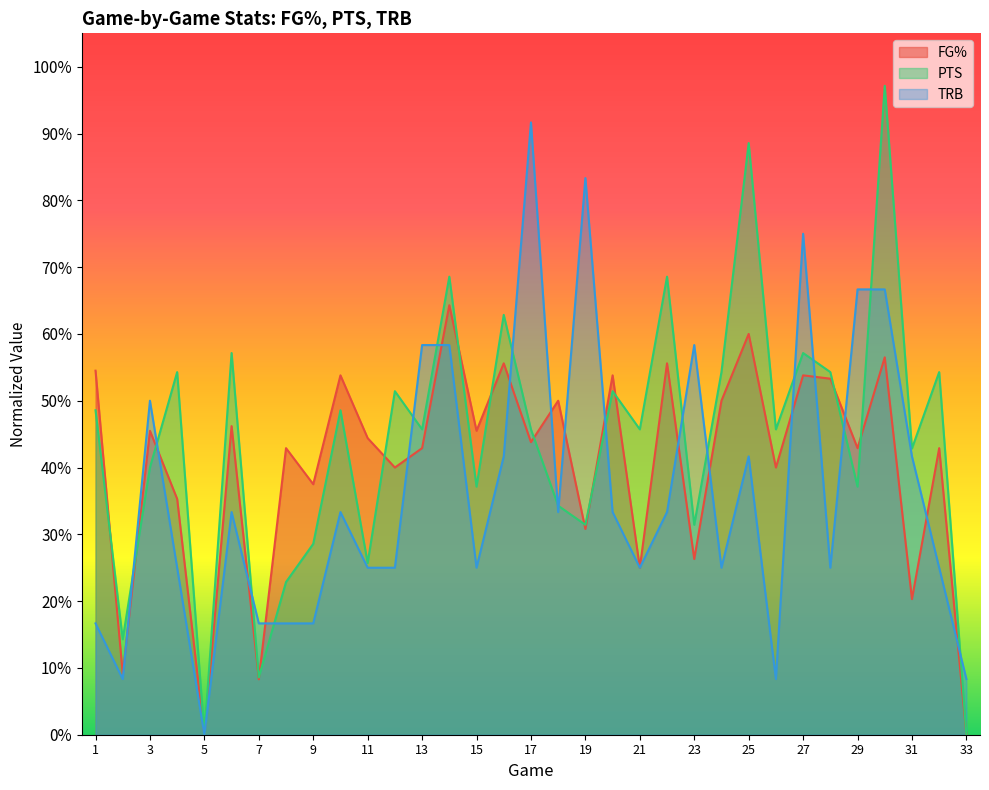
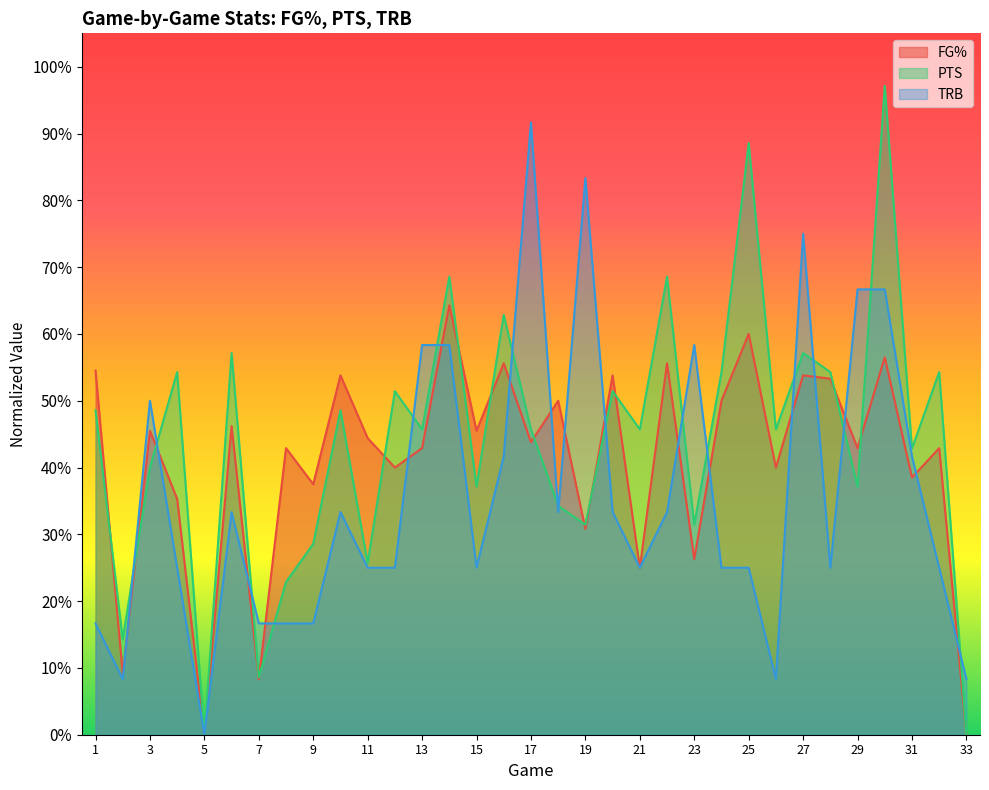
TRB, 25: 42% -> 25%
FG%, 31: 20% -> 39%
